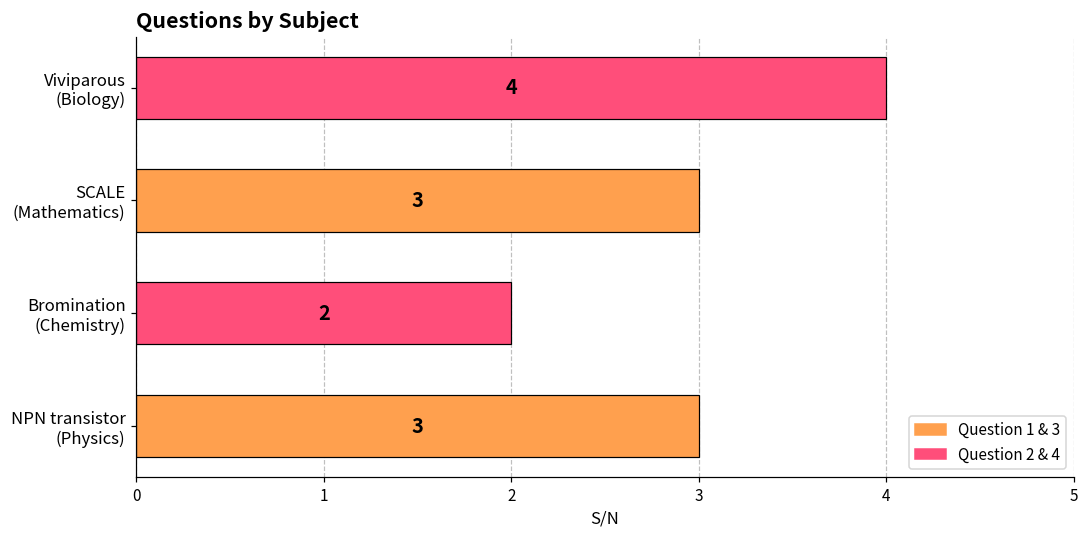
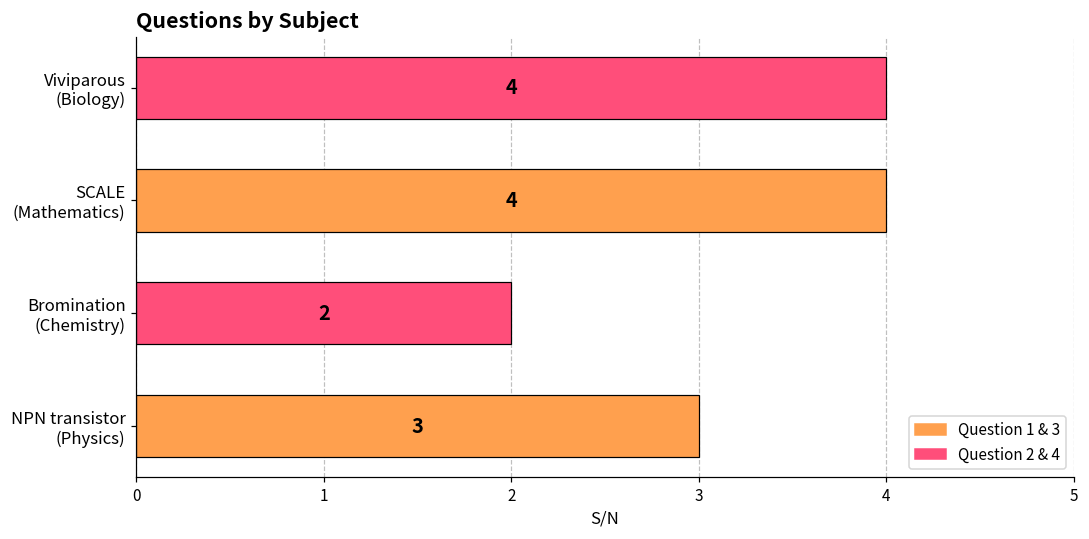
SCALE (Mathematics): 3 -> 4
